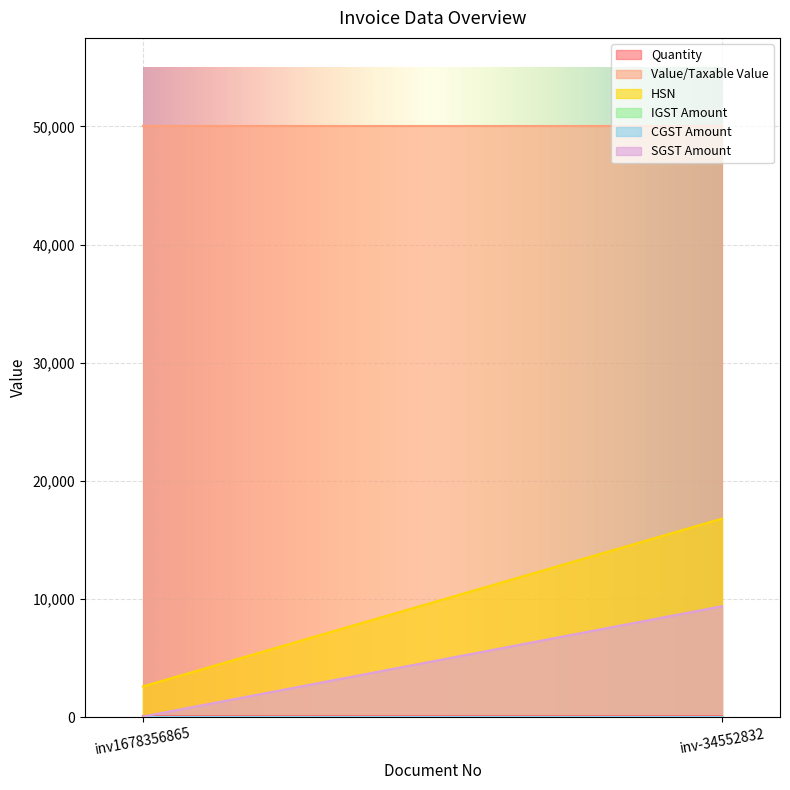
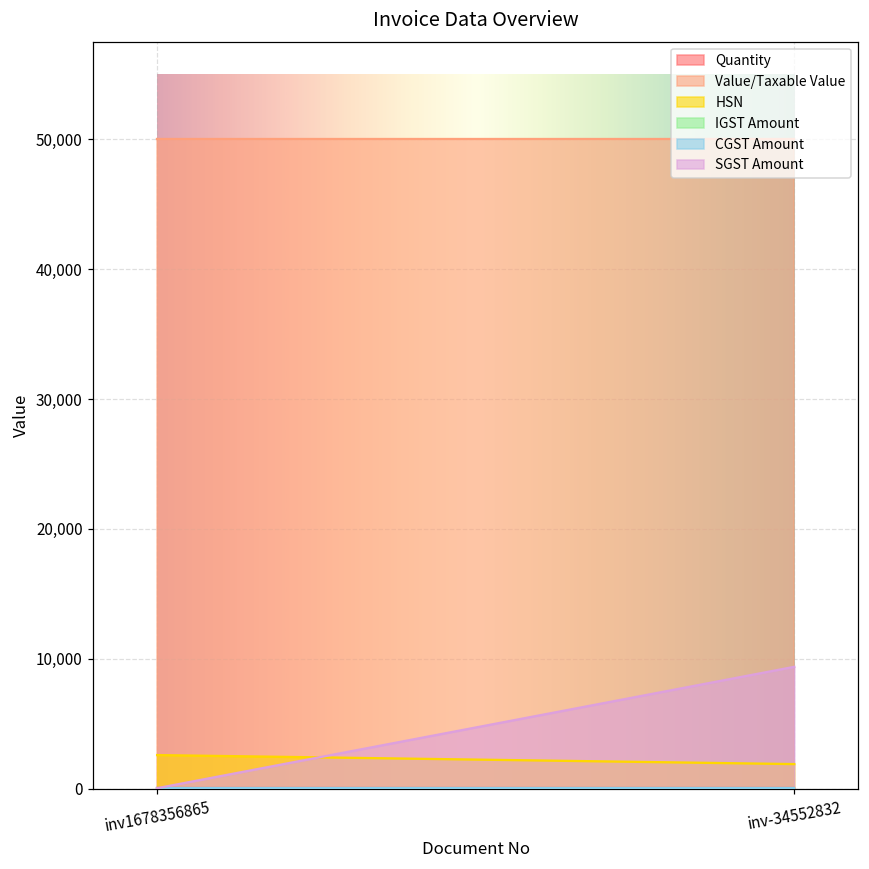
HSN, inv-34552832: 16,800 -> 1,900
